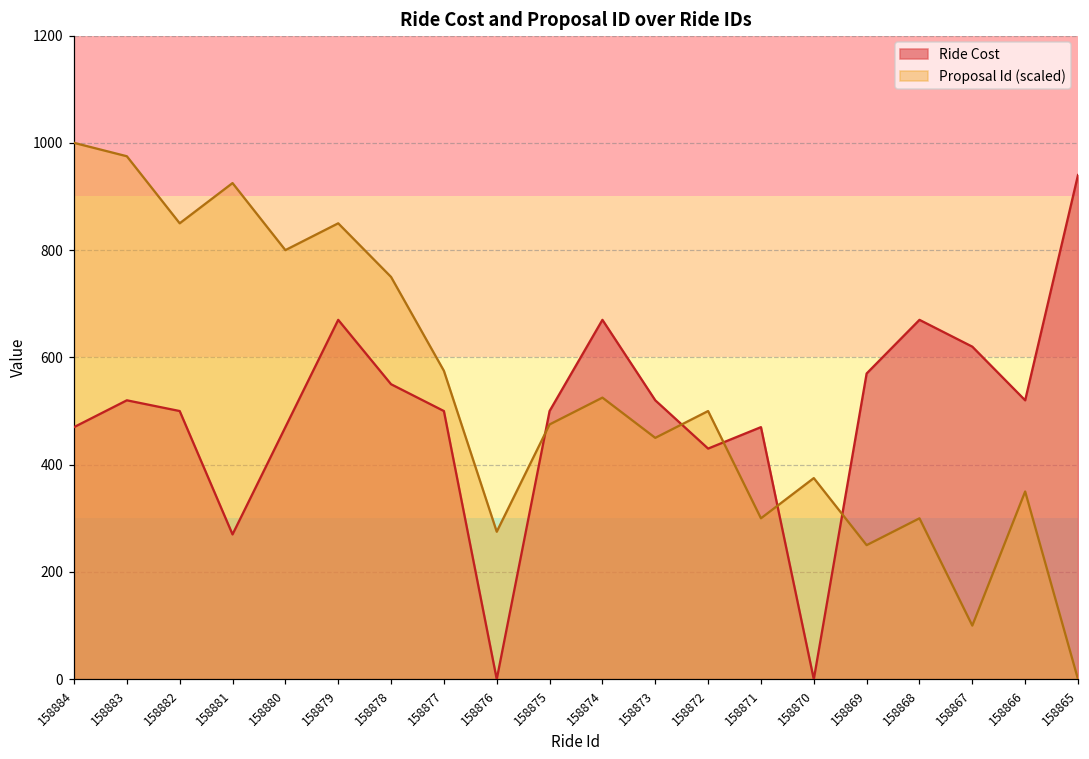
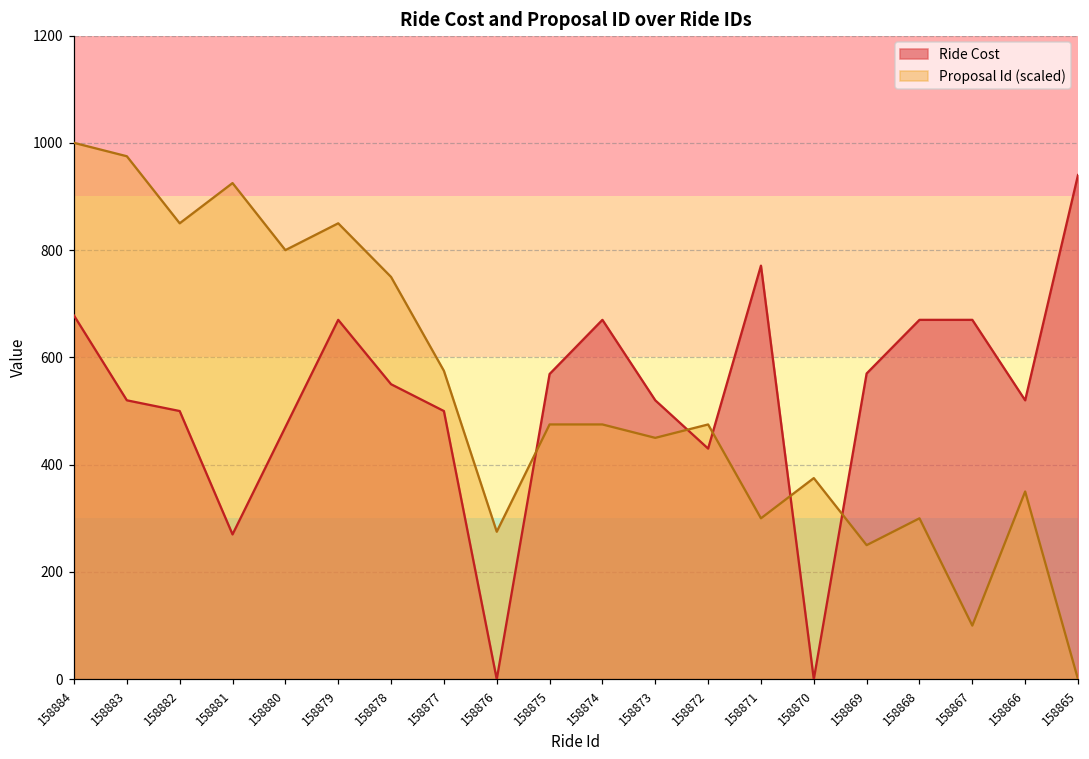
Ride Cost, 158884: 470 -> 680
Ride Cost, 158875: 500 -> 570
Proposal Id (scaled), 158874: 530 -> 480
Proposal Id (scaled), 158872: 500 -> 480
Ride Cost, 158871: 470 -> 770
Ride Cost, 158867: 620 -> 670
